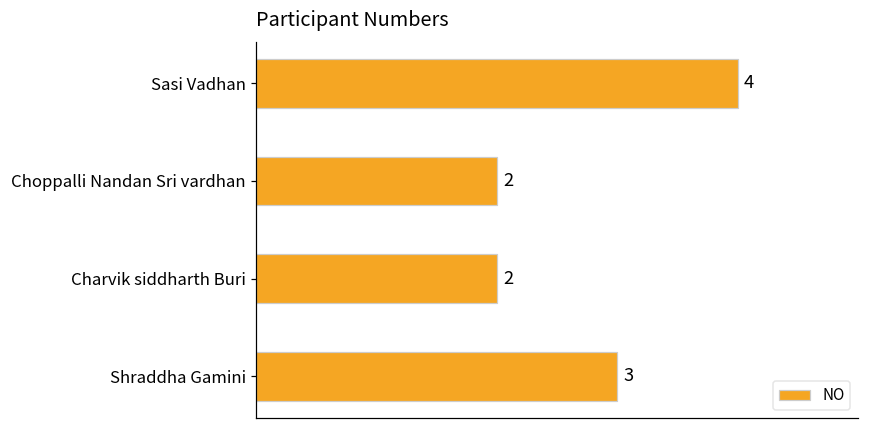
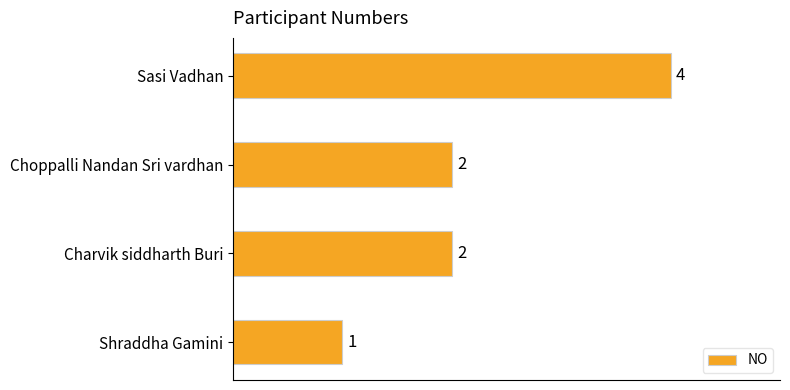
Shraddha Gamini: 3 -> 1
